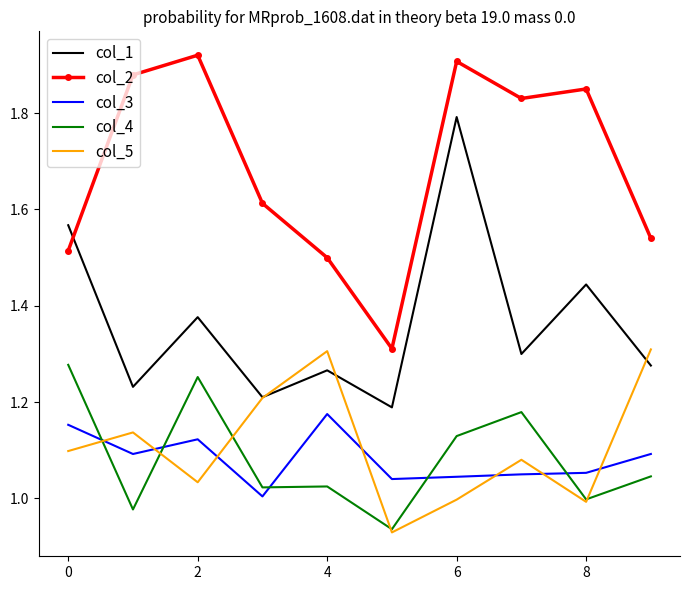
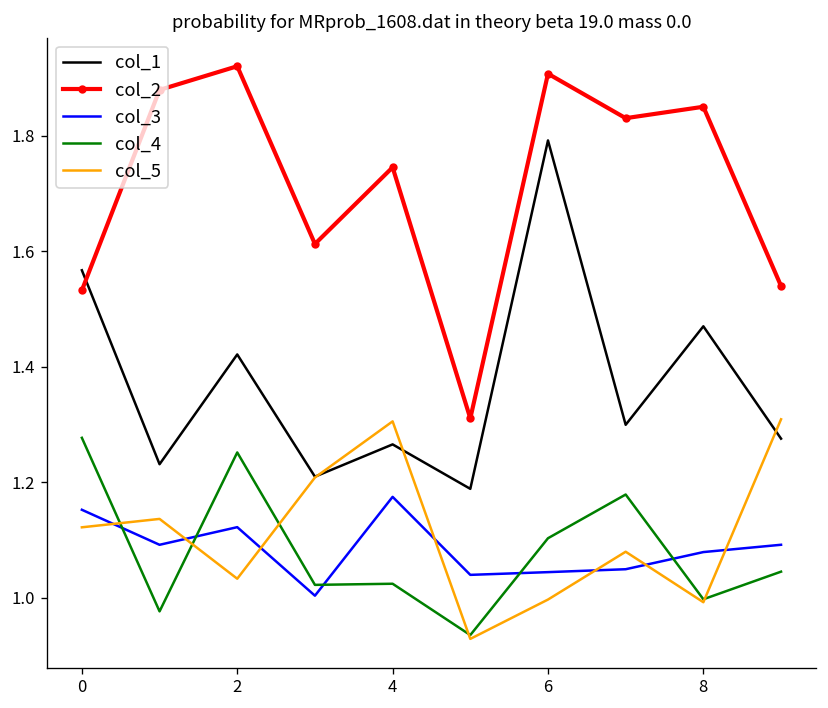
col_2, 0: 1.51 -> 1.53
col_5, 0: 1.10 -> 1.12
col_1, 2: 1.38 -> 1.42
col_2, 4: 1.50 -> 1.75
col_4, 6: 1.13 -> 1.10
col_1, 8: 1.44 -> 1.47
col_3, 8: 1.05 -> 1.08
